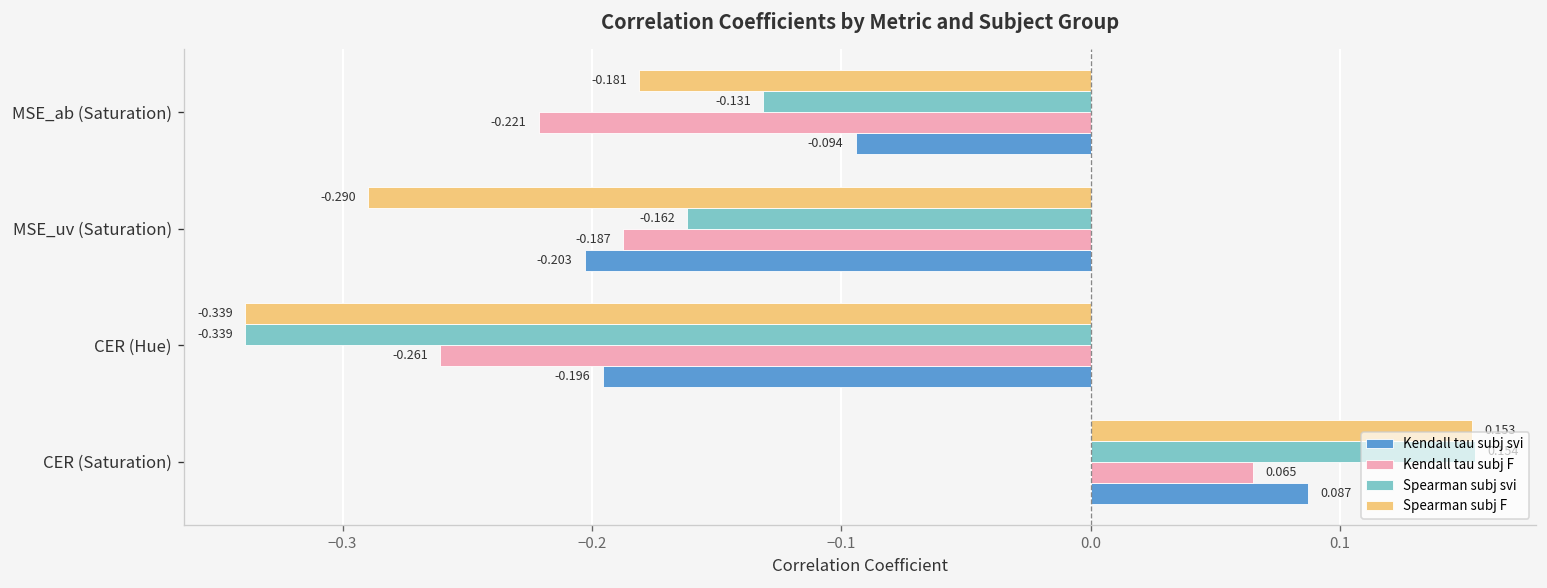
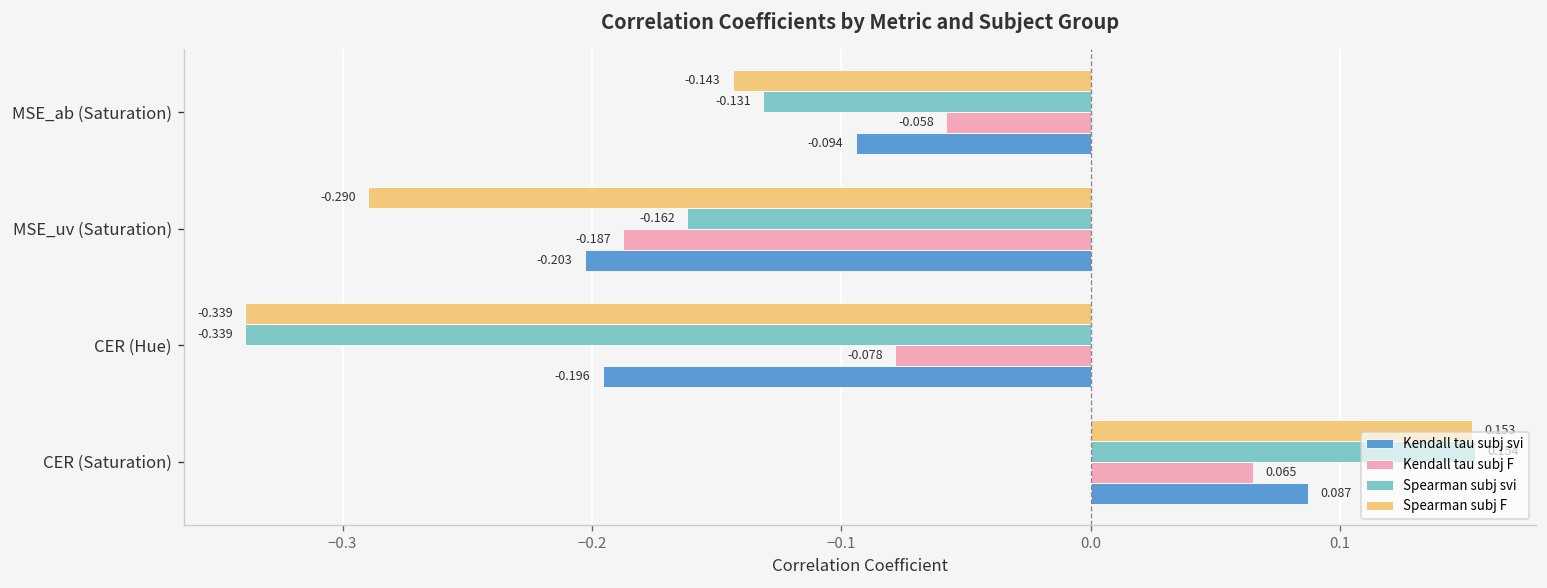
Spearman subj F, MSE_ab (Saturation): -0.181 -> -0.143
Kendall tau subj F, MSE_ab (Saturation): -0.221 -> -0.058
Kendall tau subj F, CER (Hue): -0.261 -> -0.078
